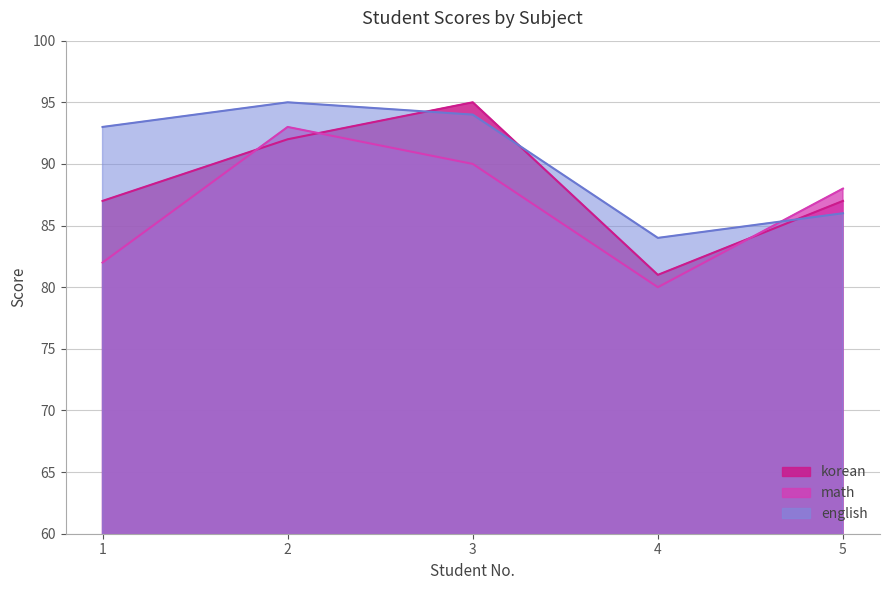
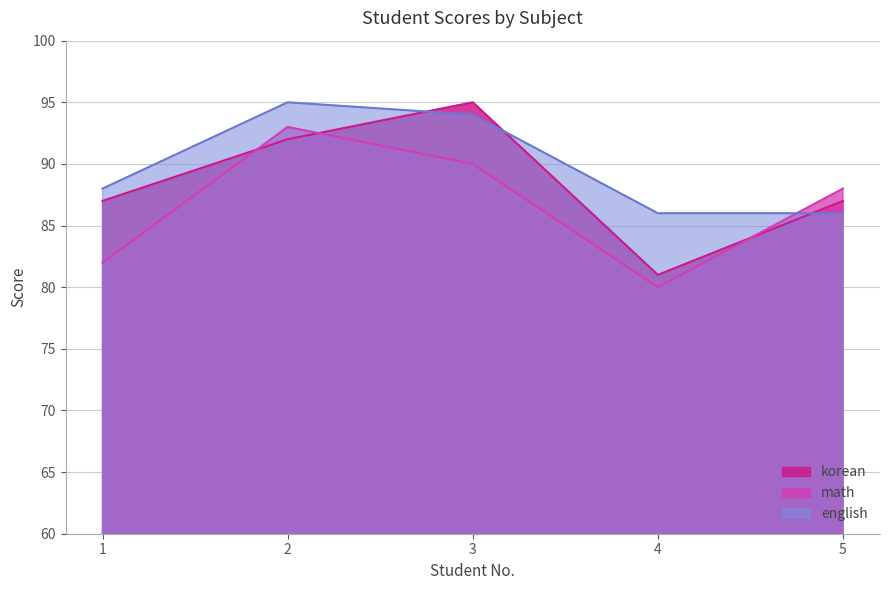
english, 1: 93 -> 88
english, 4: 84 -> 86
